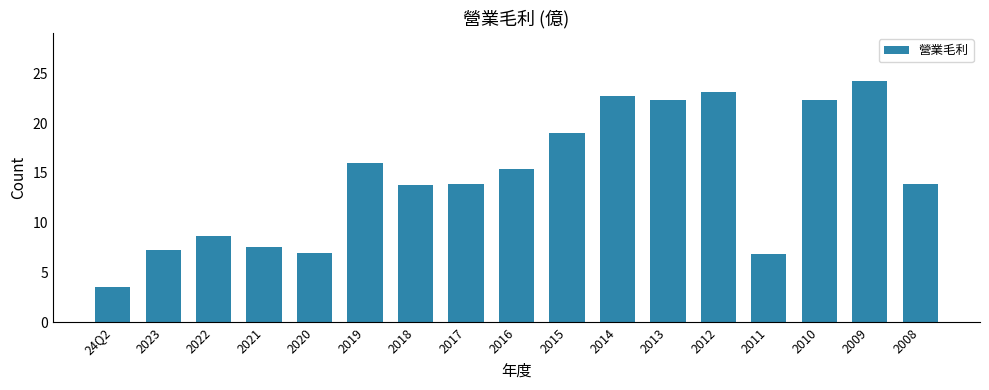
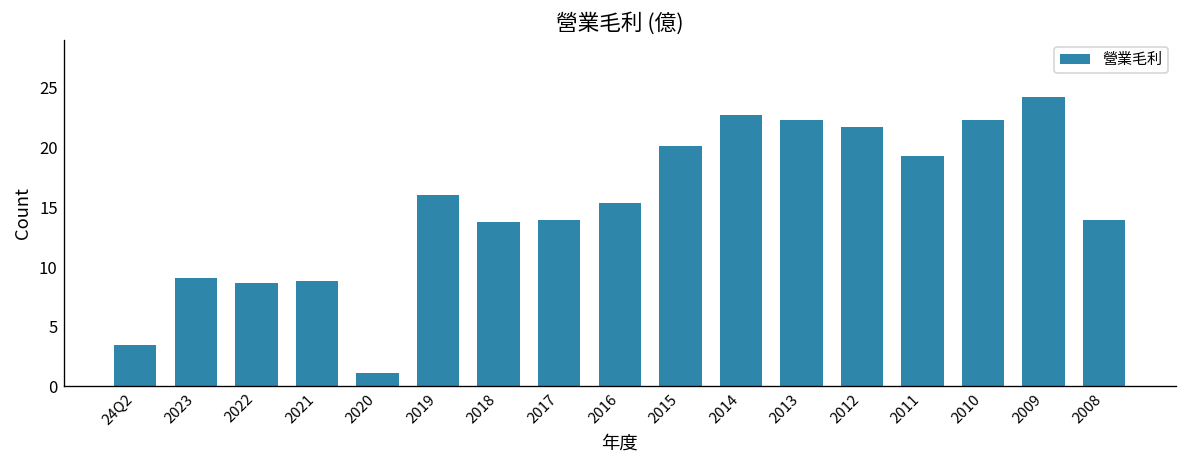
2023: 7 -> 9
2021: 8 -> 9
2020: 7 -> 1
2015: 19 -> 20
2012: 23 -> 22
2011: 7 -> 19
